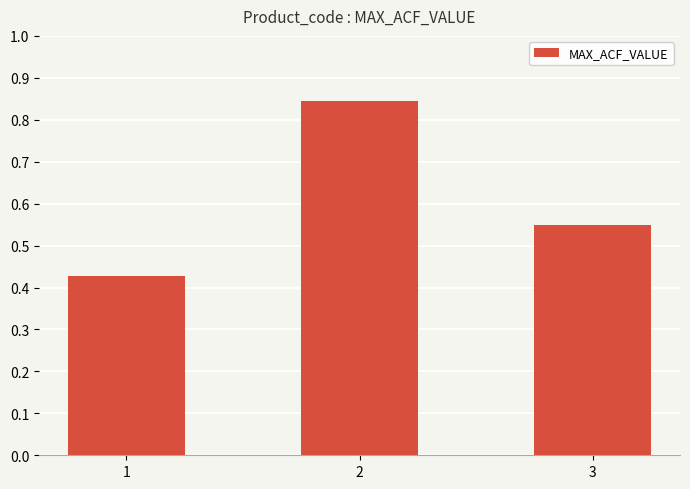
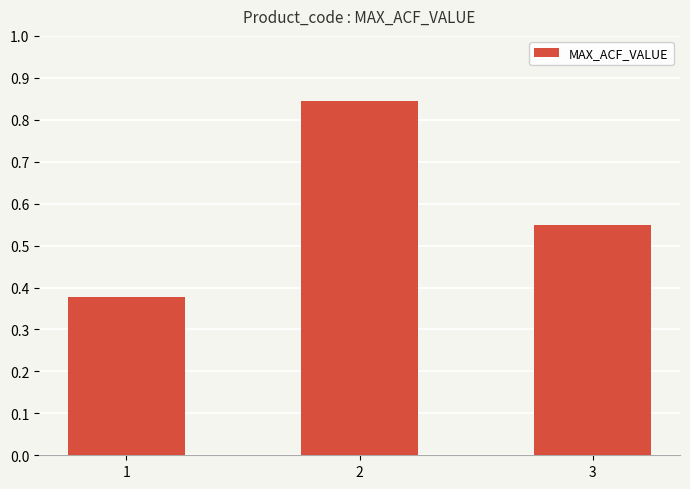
1: 0.43 -> 0.38
